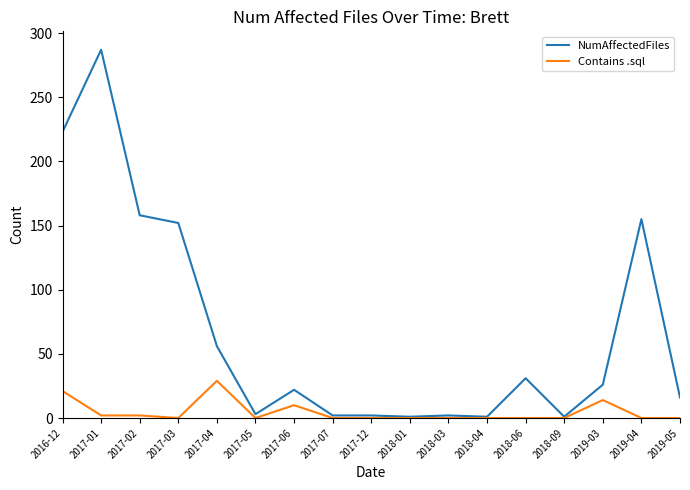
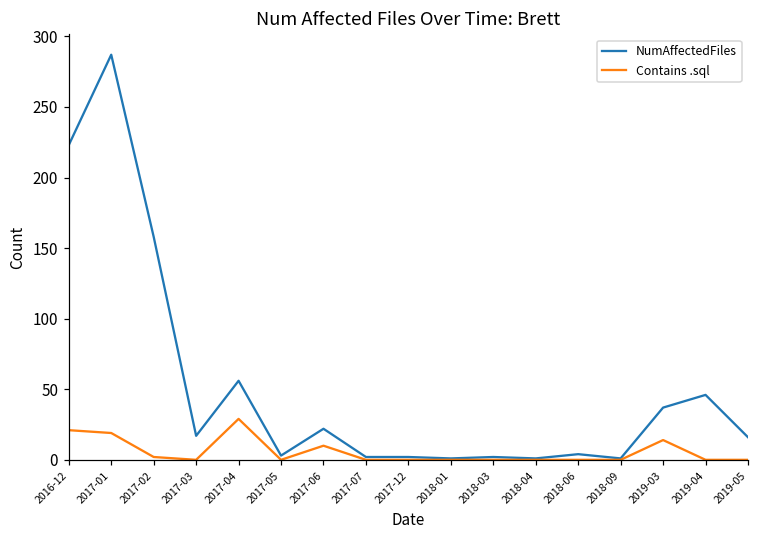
Contains .sql, 2017-01: 2 -> 19
NumAffectedFiles, 2017-03: 152 -> 17
NumAffectedFiles, 2018-06: 31 -> 4
NumAffectedFiles, 2019-03: 26 -> 37
NumAffectedFiles, 2019-04: 155 -> 46
